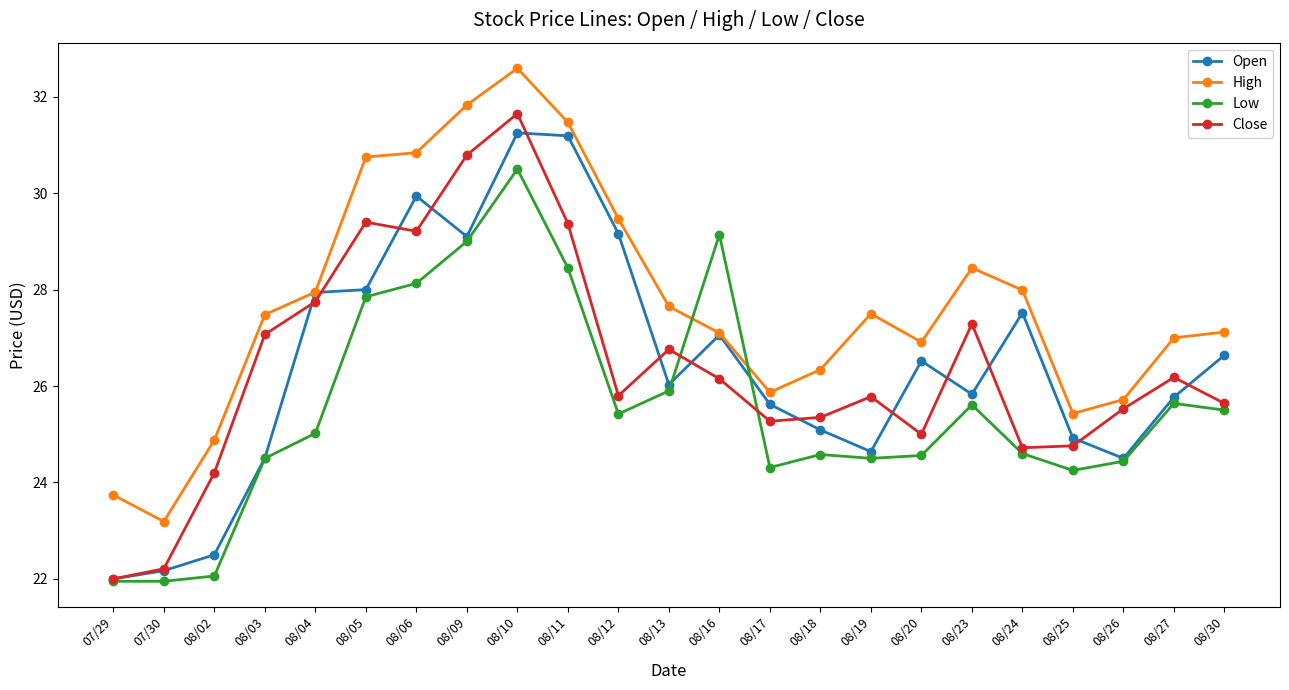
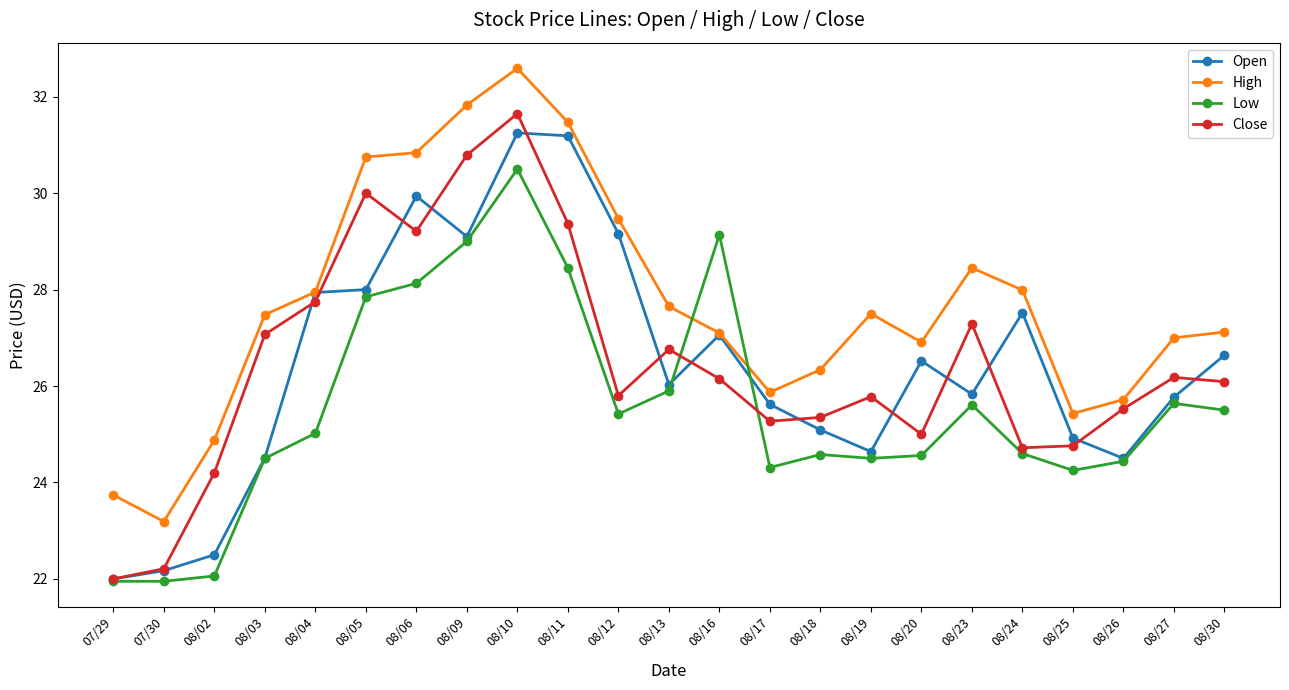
Close, 08/05: 29.4 -> 30.0
Close, 08/30: 25.6 -> 26.1
